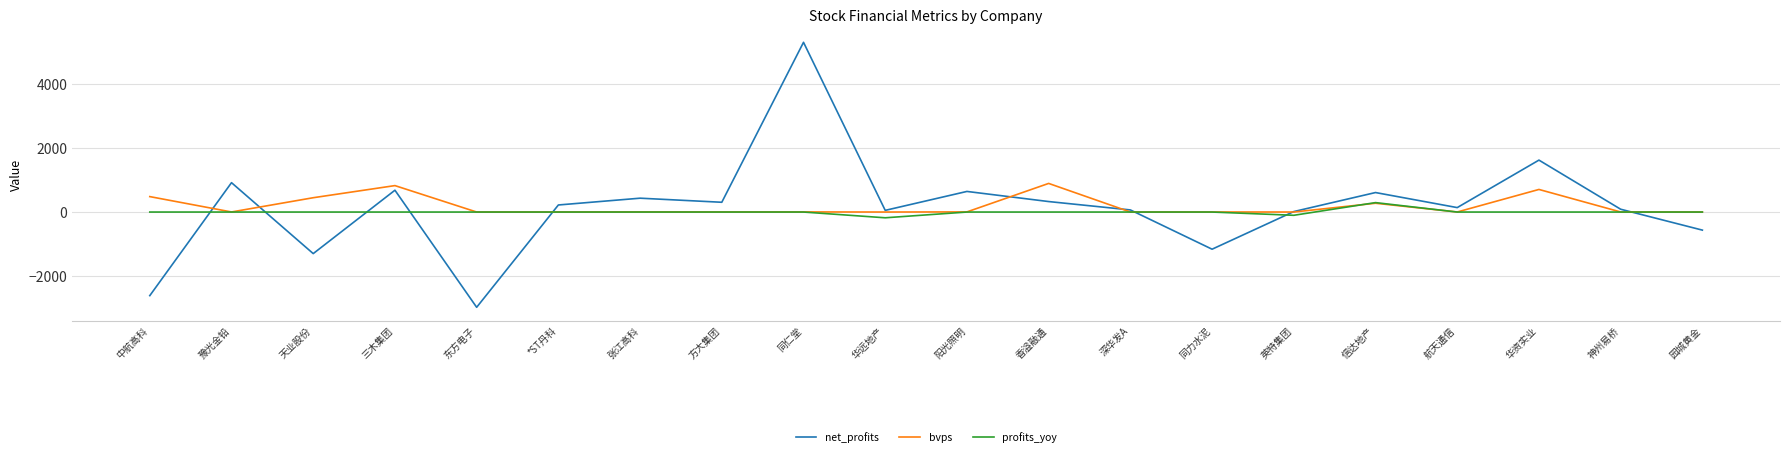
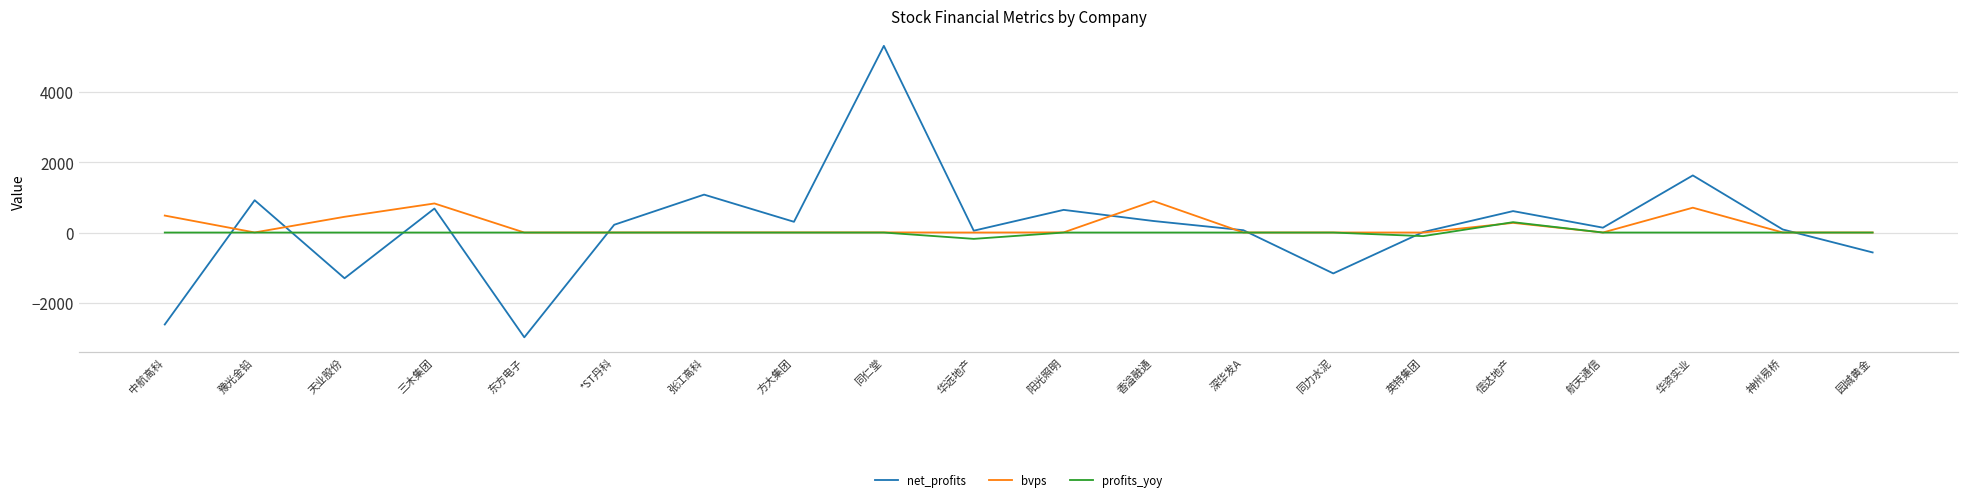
net_profits, 张江高科: 400 -> 1100
